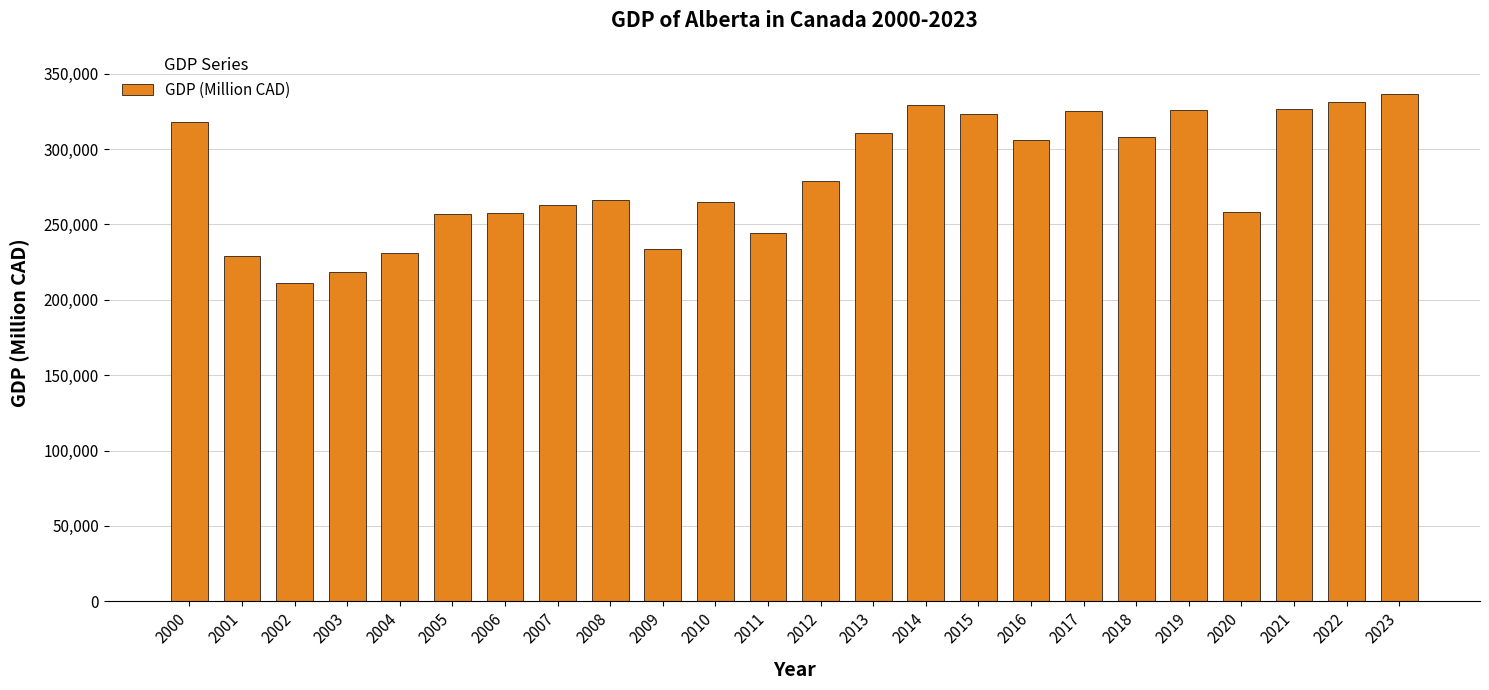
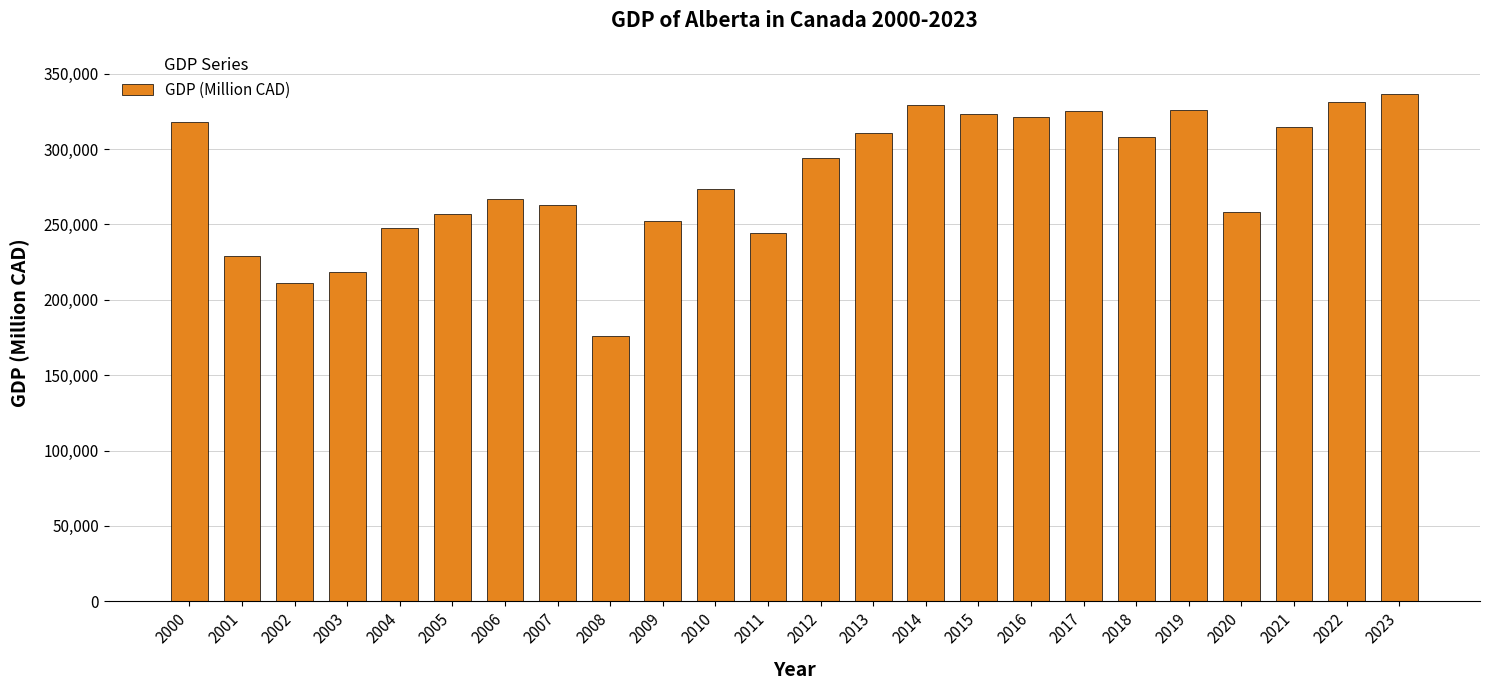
2004: 231,000 -> 248,000
2006: 258,000 -> 267,000
2008: 266,000 -> 176,000
2009: 234,000 -> 252,000
2010: 265,000 -> 274,000
2012: 279,000 -> 294,000
2016: 306,000 -> 321,000
2021: 326,000 -> 315,000
